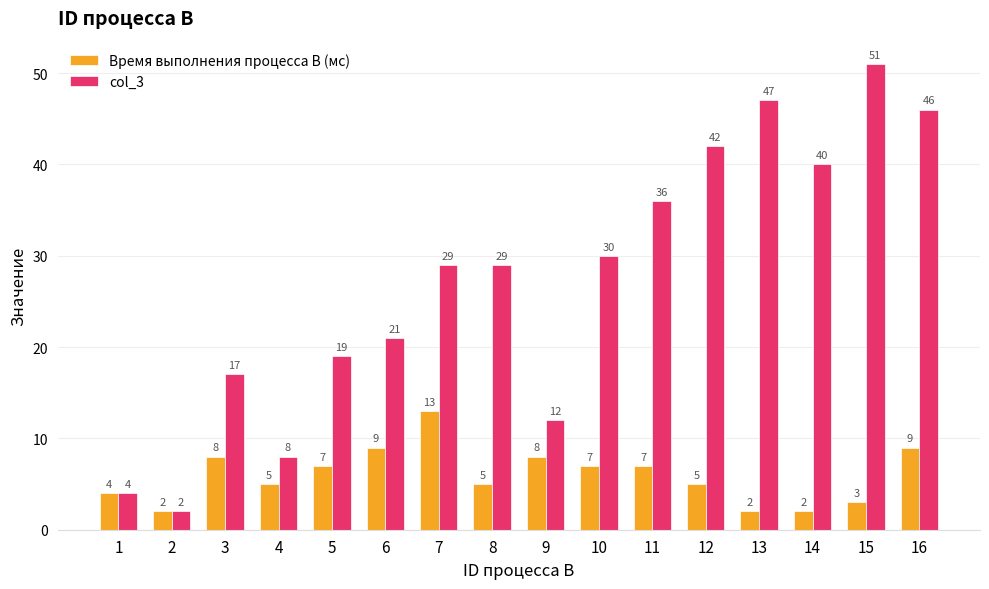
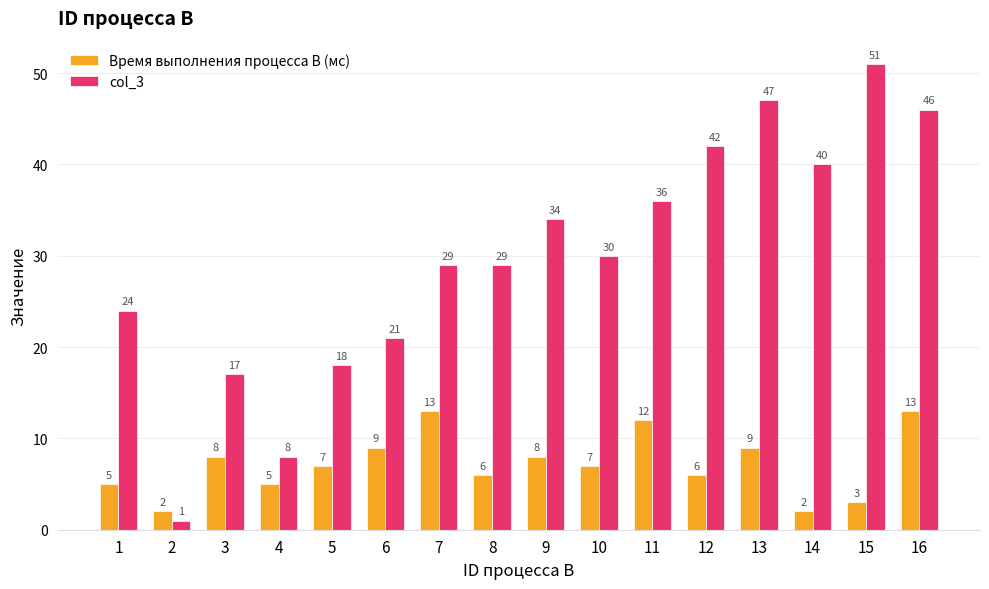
Время выполнения процесса B (мс), 1: 4 -> 5
col_3, 1: 4 -> 24
col_3, 2: 2 -> 1
col_3, 5: 19 -> 18
Время выполнения процесса B (мс), 8: 5 -> 6
col_3, 9: 12 -> 34
Время выполнения процесса B (мс), 11: 7 -> 12
Время выполнения процесса B (мс), 12: 5 -> 6
Время выполнения процесса B (мс), 13: 2 -> 9
Время выполнения процесса B (мс), 16: 9 -> 13
